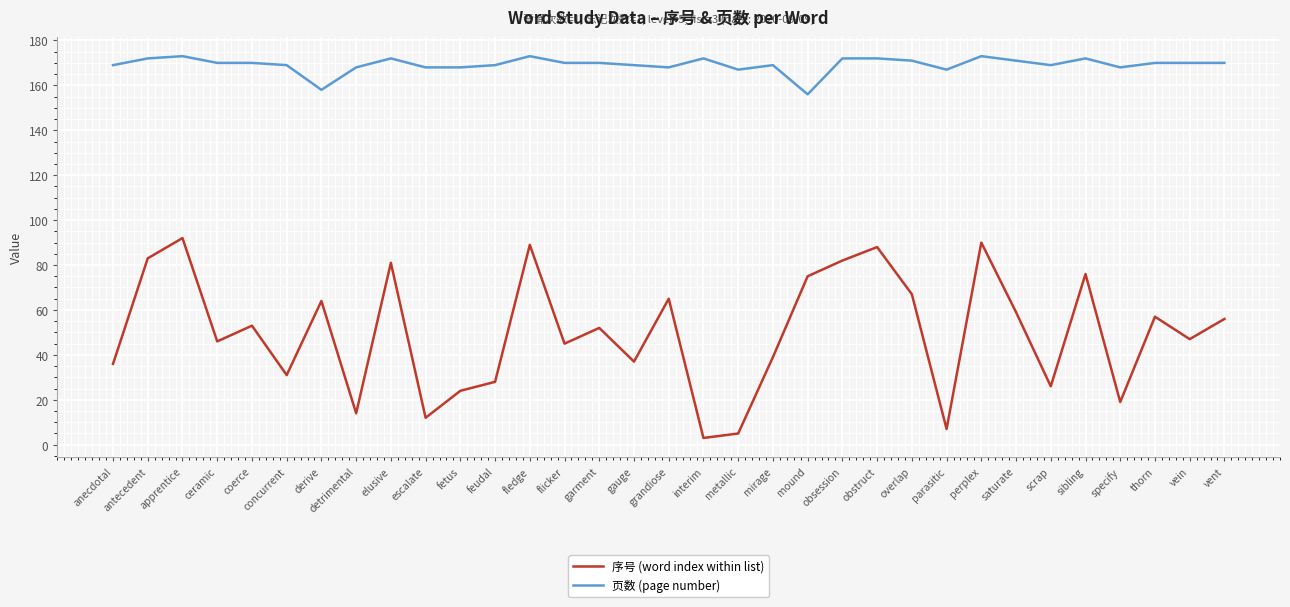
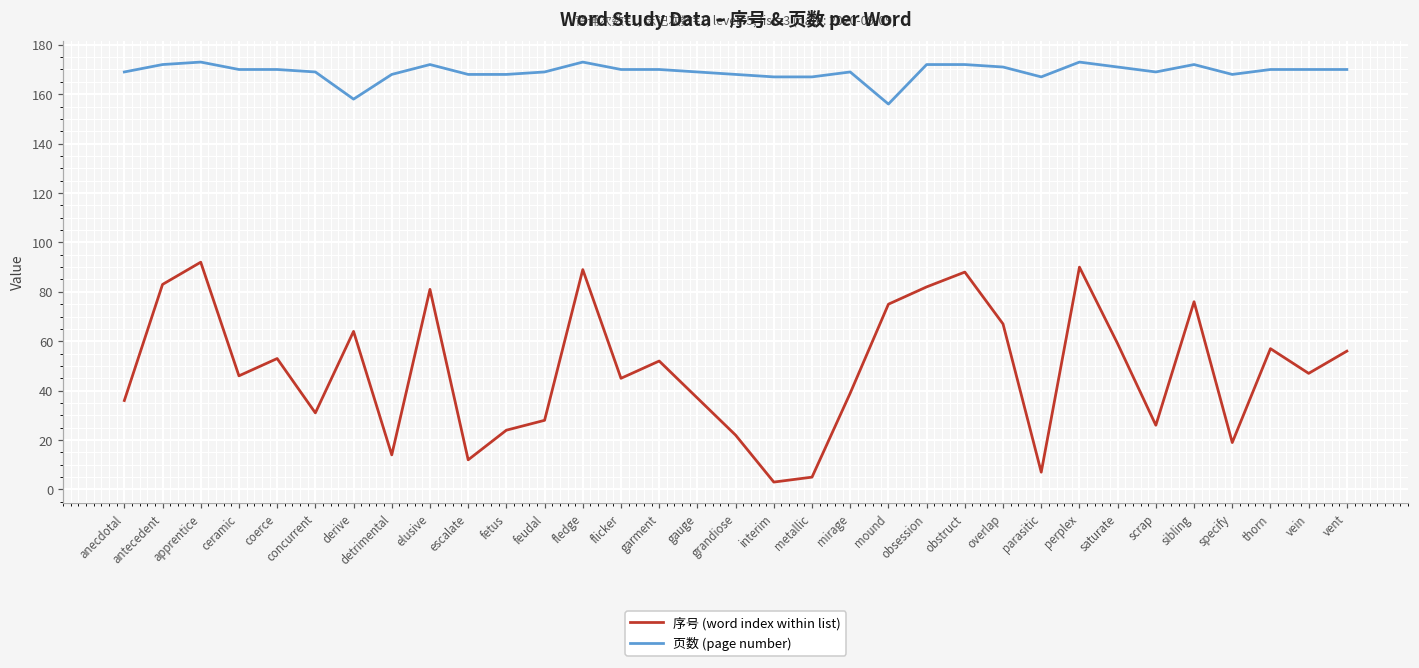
序号 (word index within list), grandiose: 65 -> 22
页数 (page number), interim: 172 -> 167
